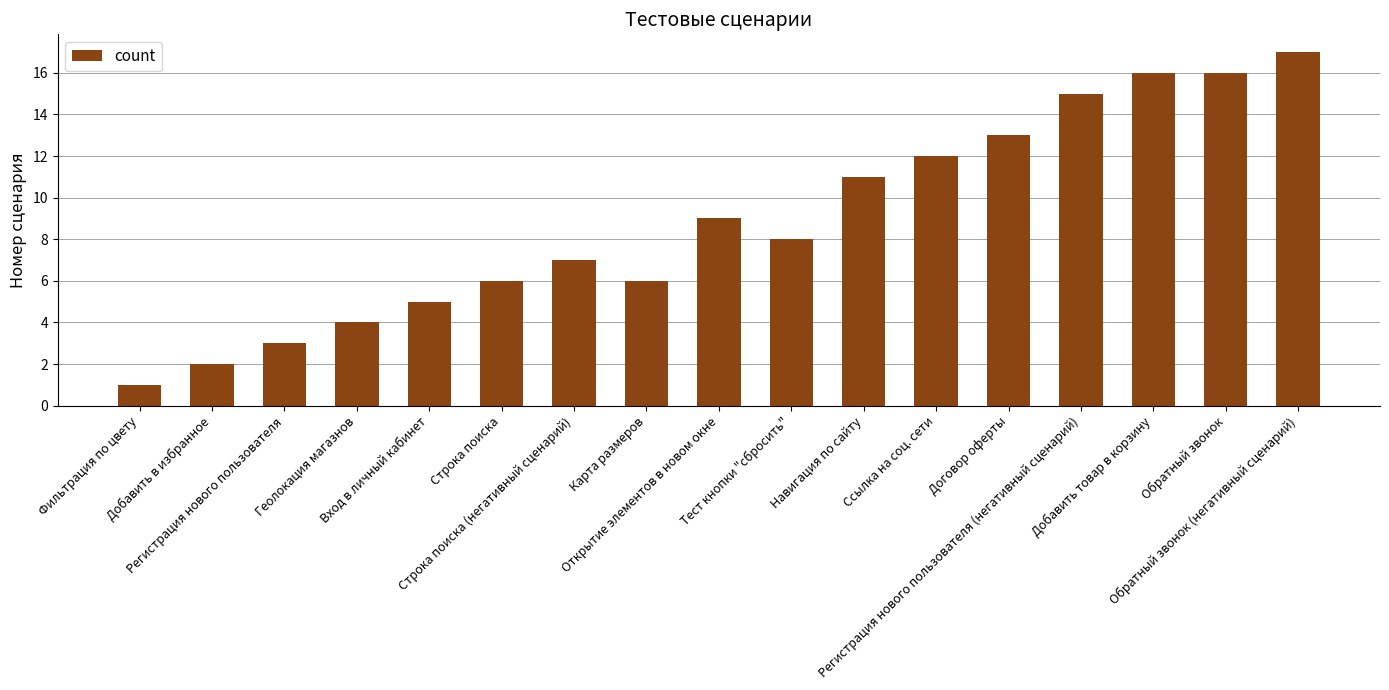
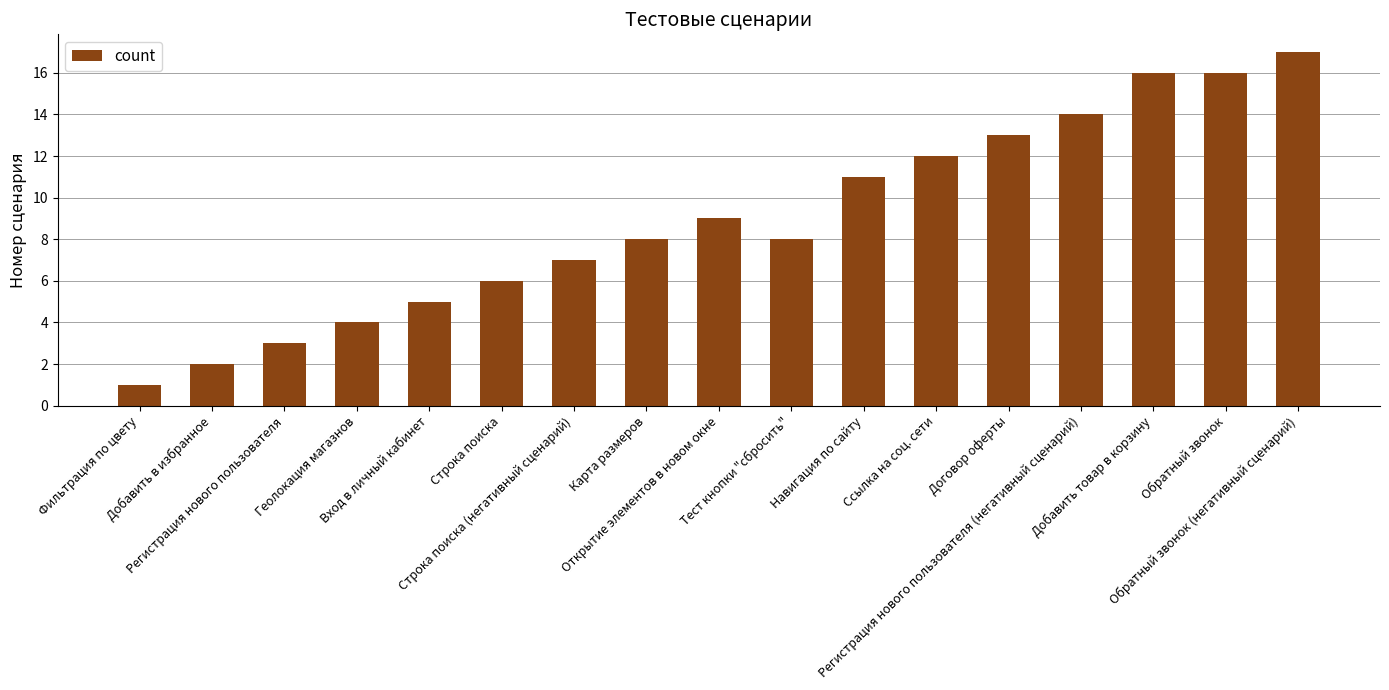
Карта размеров: 6 -> 8
Регистрация нового пользователя (негативный сценарий): 15 -> 14
